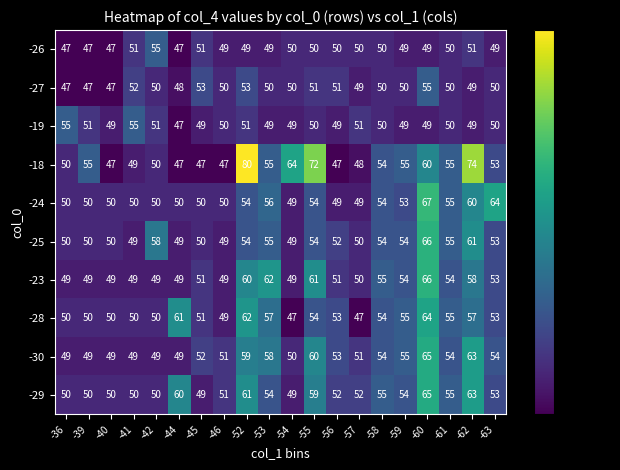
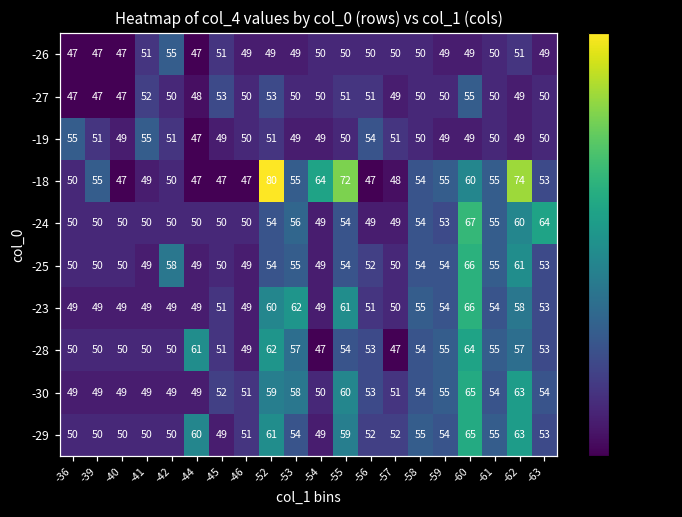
-19, -56: 49 -> 54
